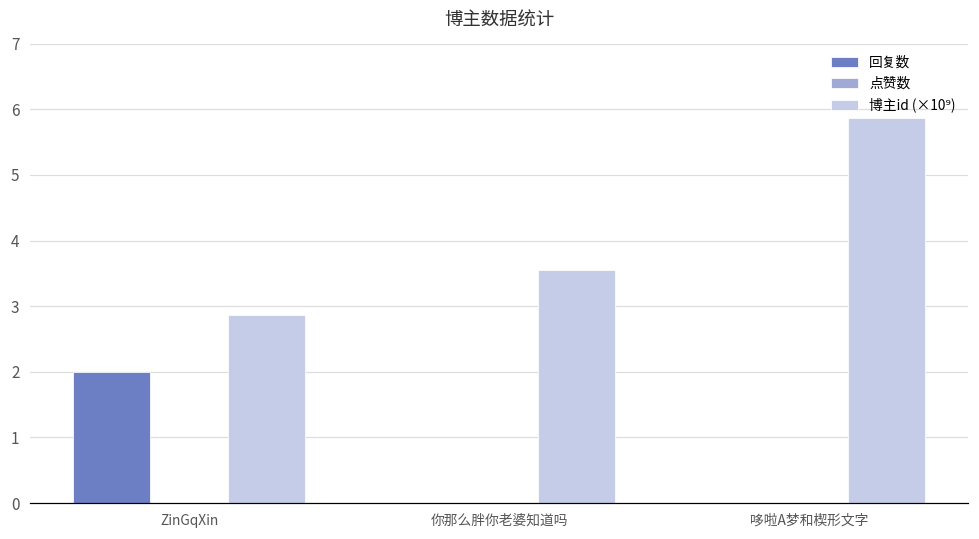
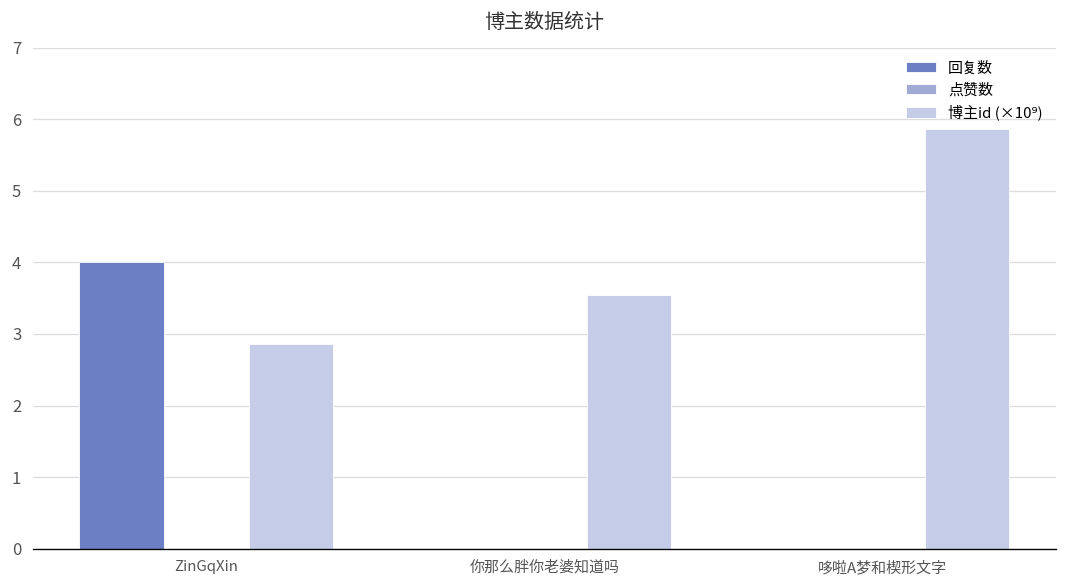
回复数, ZinGqXin: 2 -> 4
